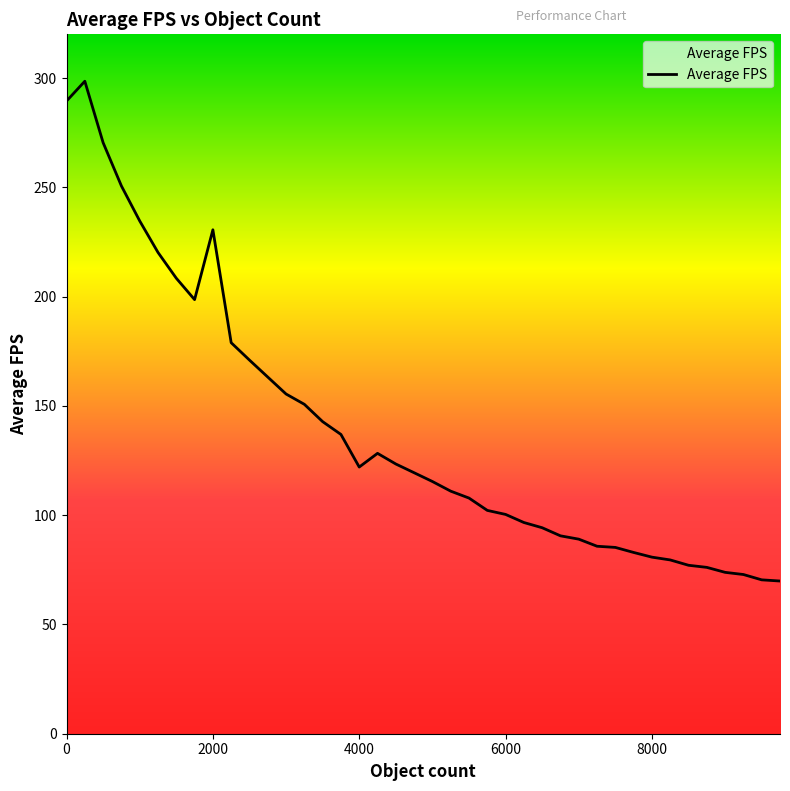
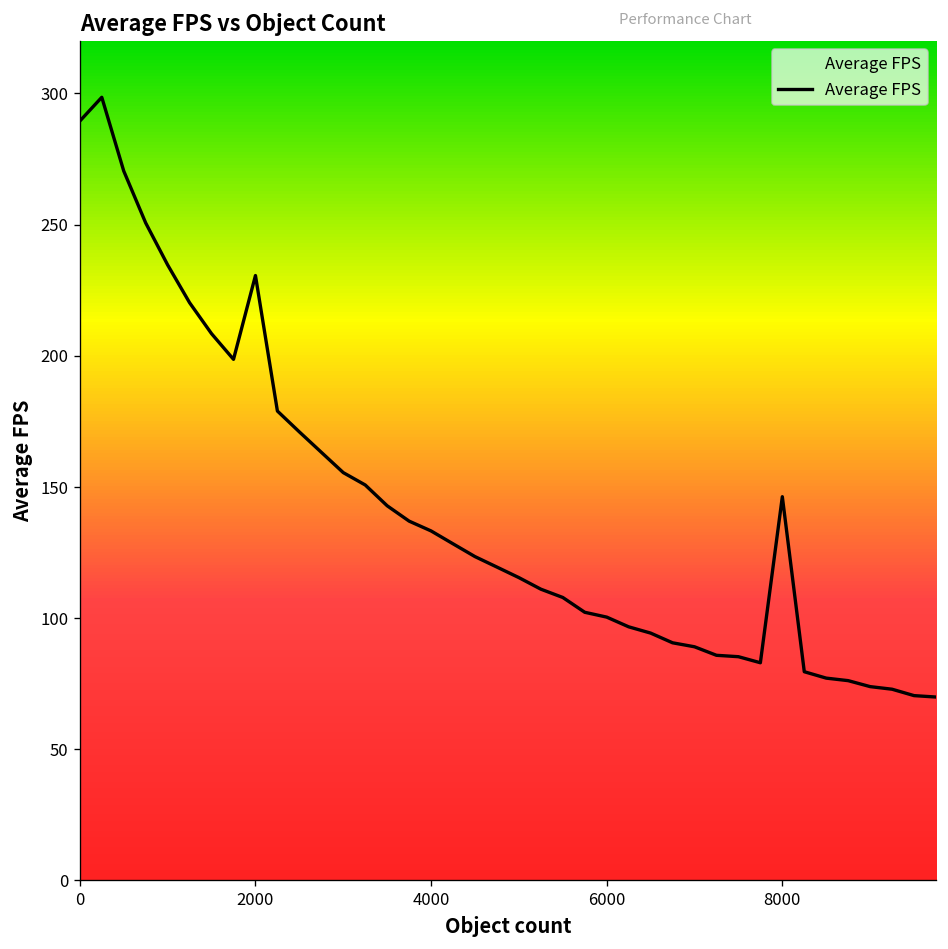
4000: 122 -> 133
8000: 81 -> 146
